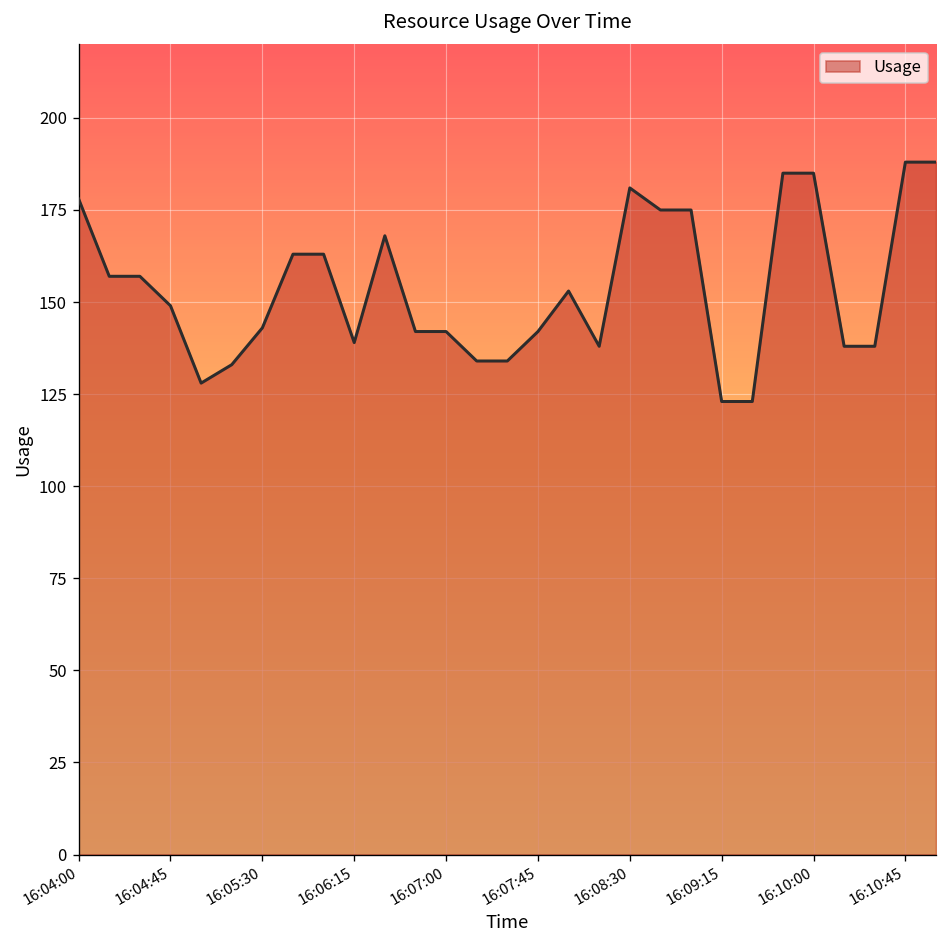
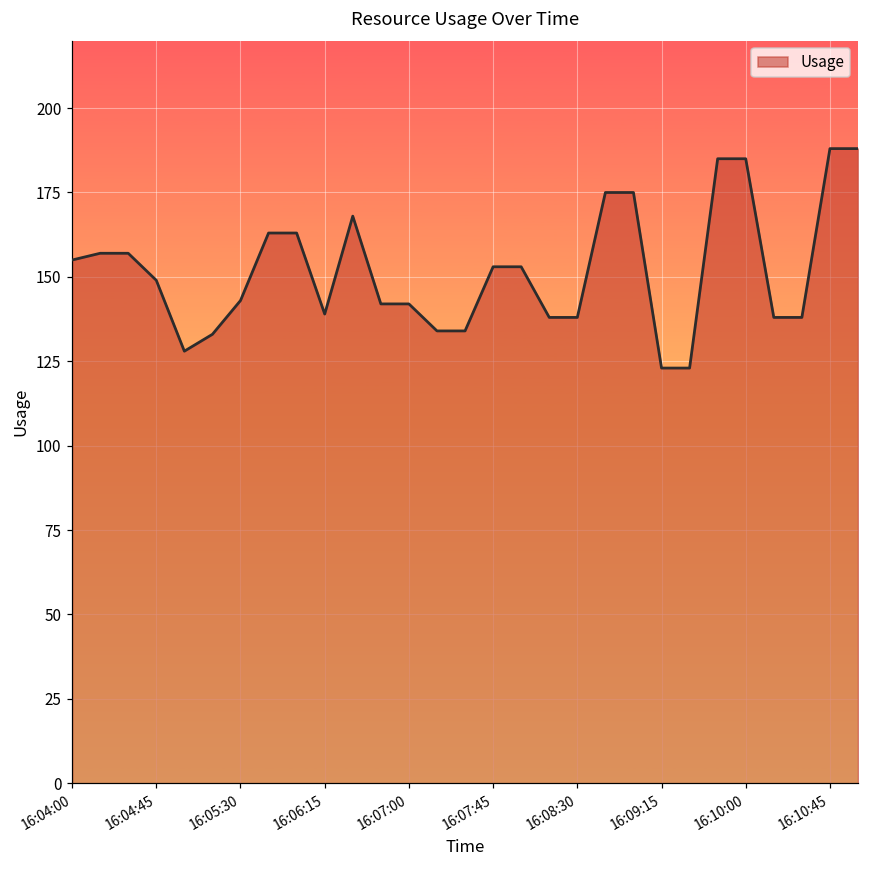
16:04:00: 178 -> 155
16:07:45: 142 -> 153
16:08:30: 181 -> 138
